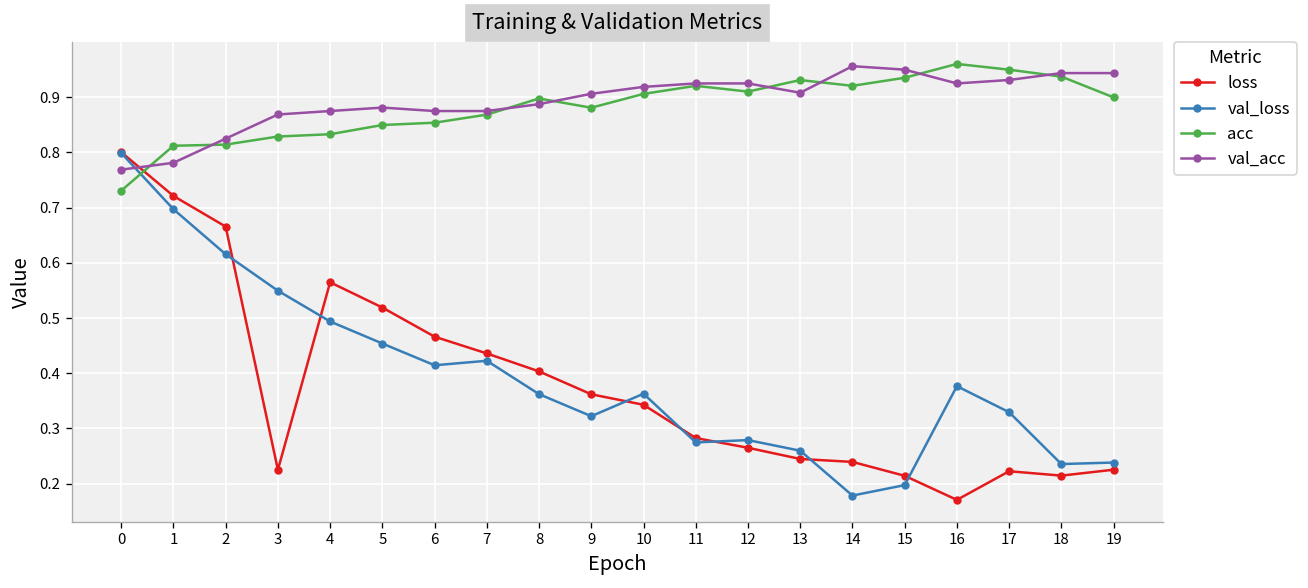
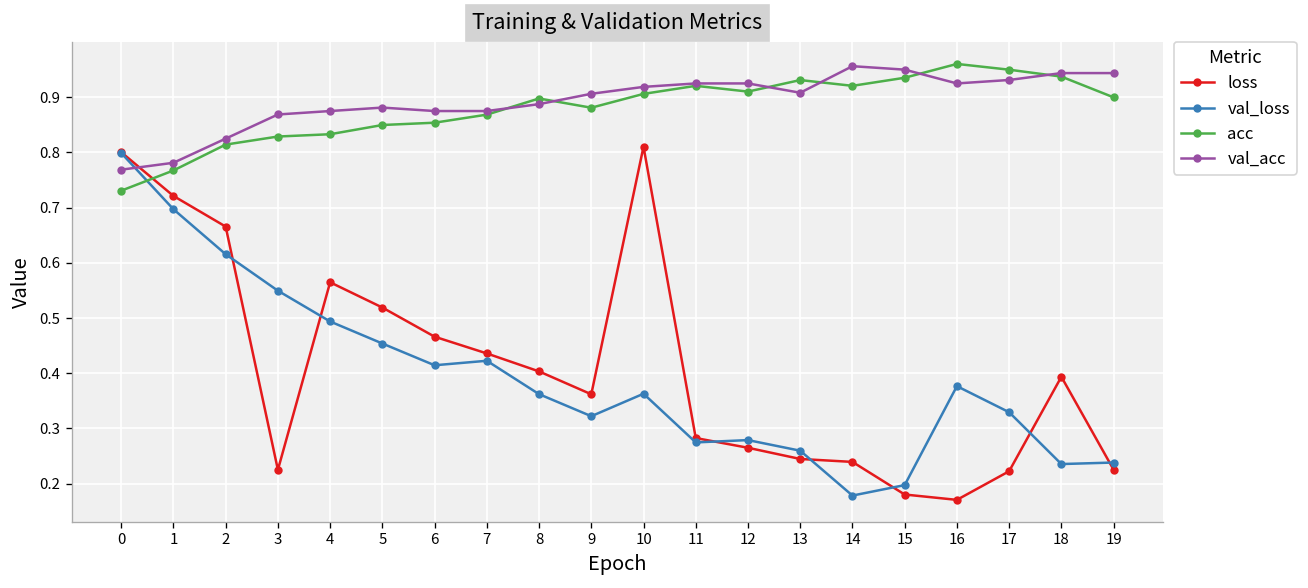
acc, 1: 0.81 -> 0.77
loss, 10: 0.34 -> 0.81
loss, 15: 0.21 -> 0.18
loss, 18: 0.21 -> 0.39
